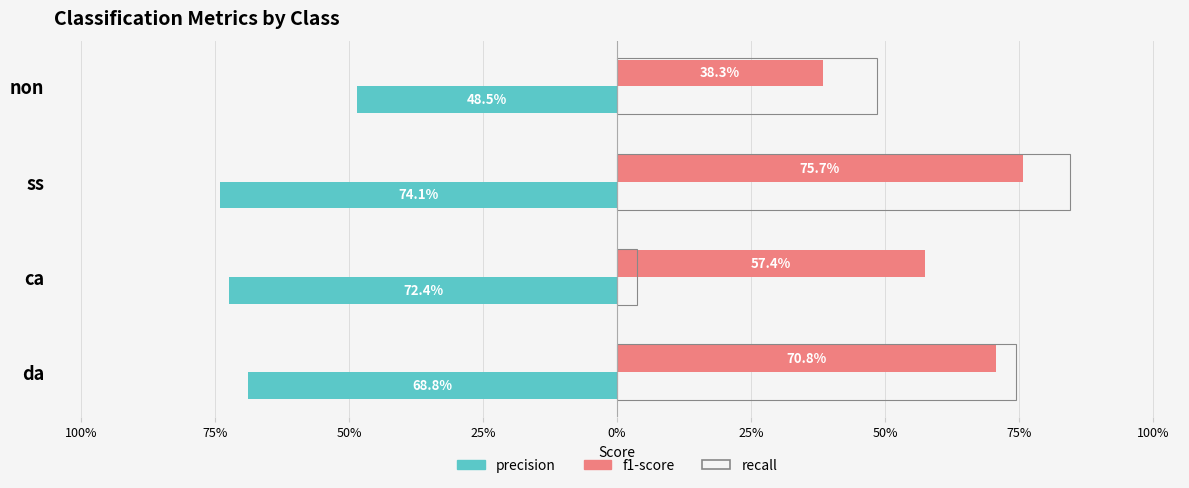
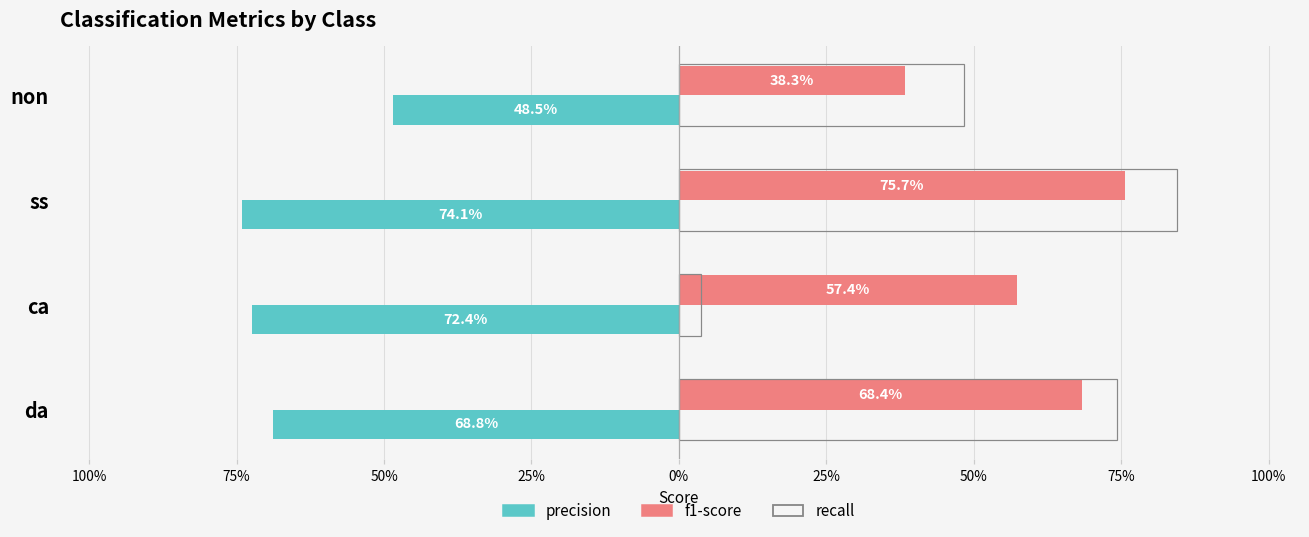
f1-score, da: 70.8% -> 68.4%
